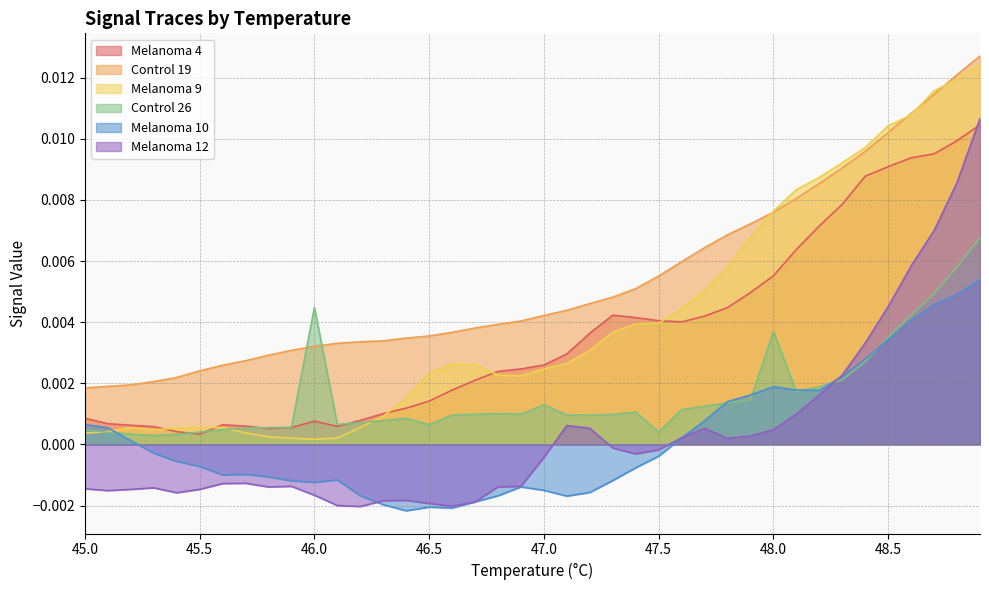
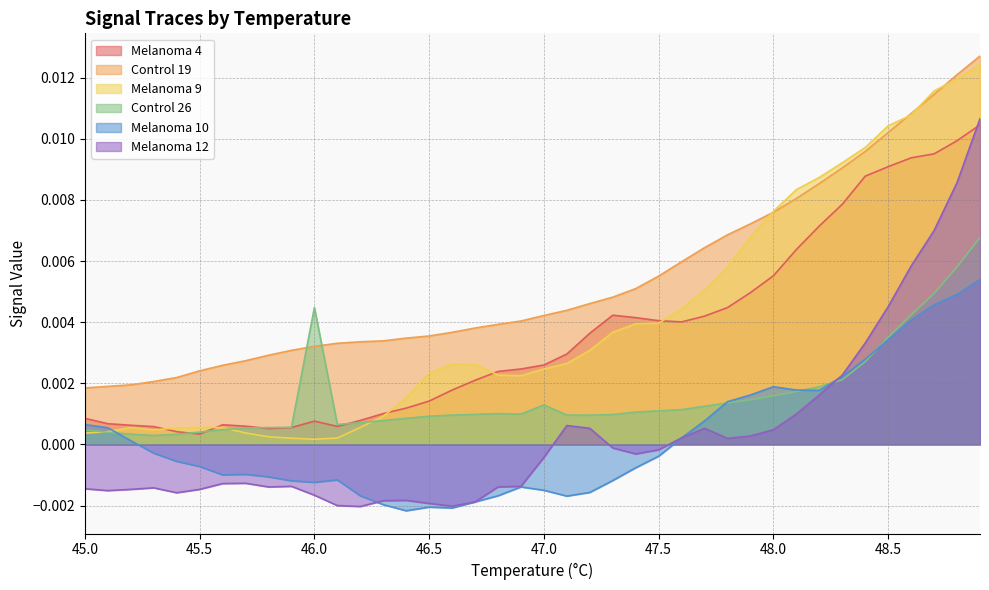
Control 26, 46.5: 0.0006 -> 0.0009
Control 26, 47.5: 0.0004 -> 0.0011
Control 26, 48.0: 0.0037 -> 0.0016
